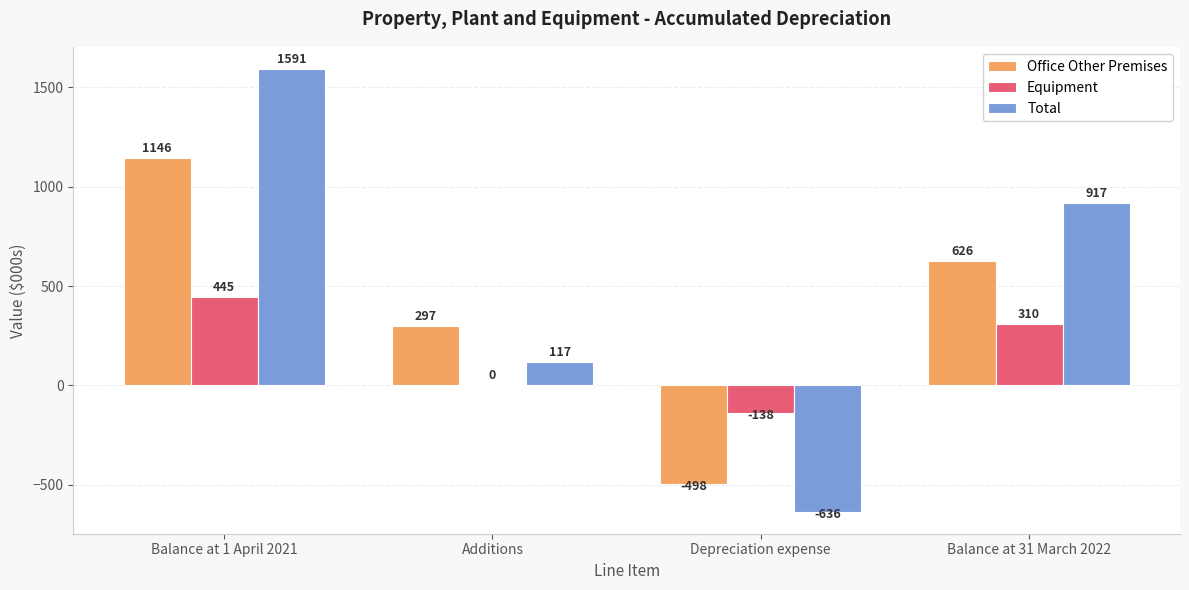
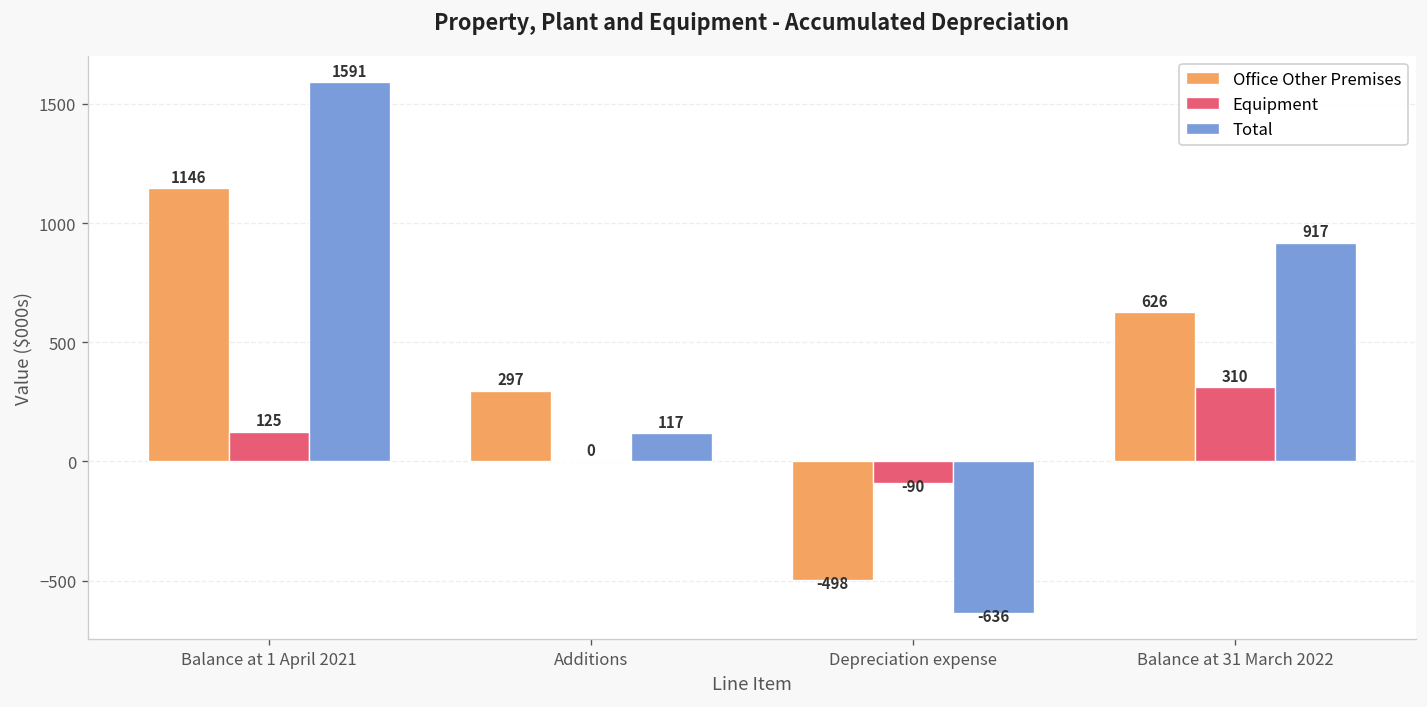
Equipment, Balance at 1 April 2021: 445 -> 125
Equipment, Depreciation expense: -138 -> -90
